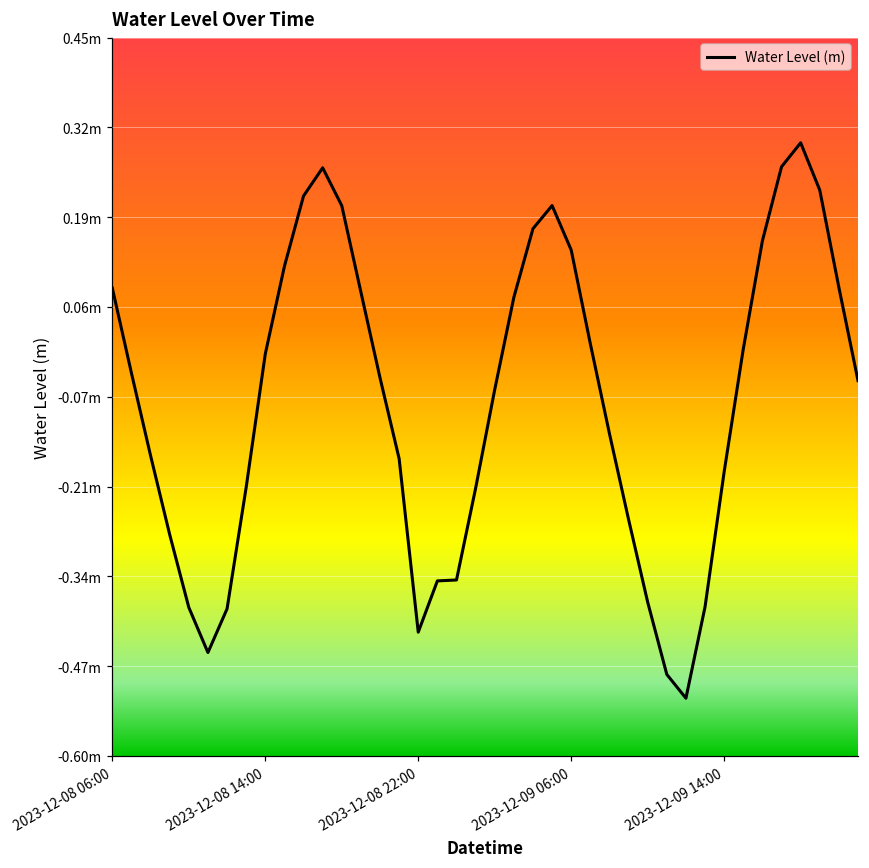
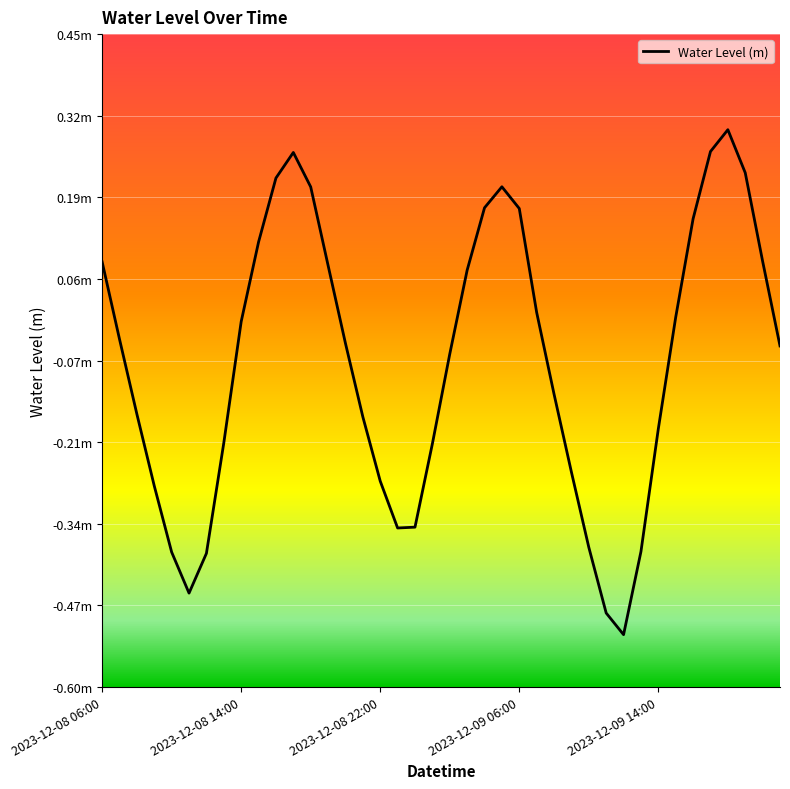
2023-12-08 22:00: -0.42m -> -0.27m
2023-12-09 06:00: 0.14m -> 0.17m
